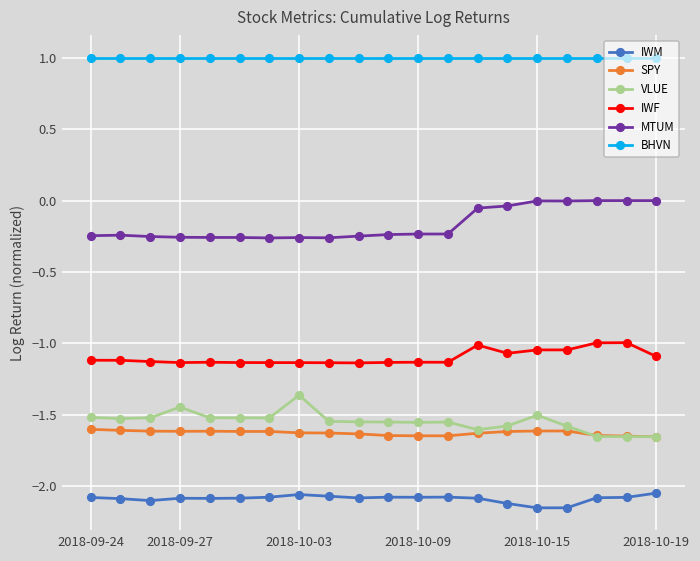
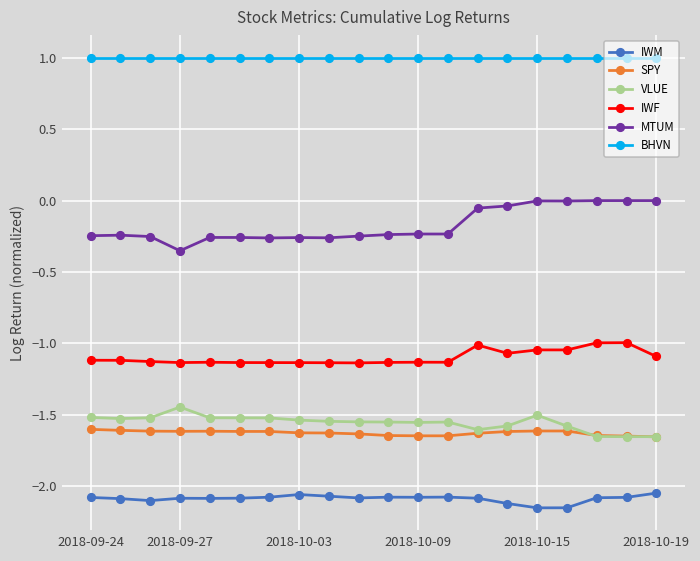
MTUM, 2018-09-27: -0.26 -> -0.35
VLUE, 2018-10-03: -1.36 -> -1.54
